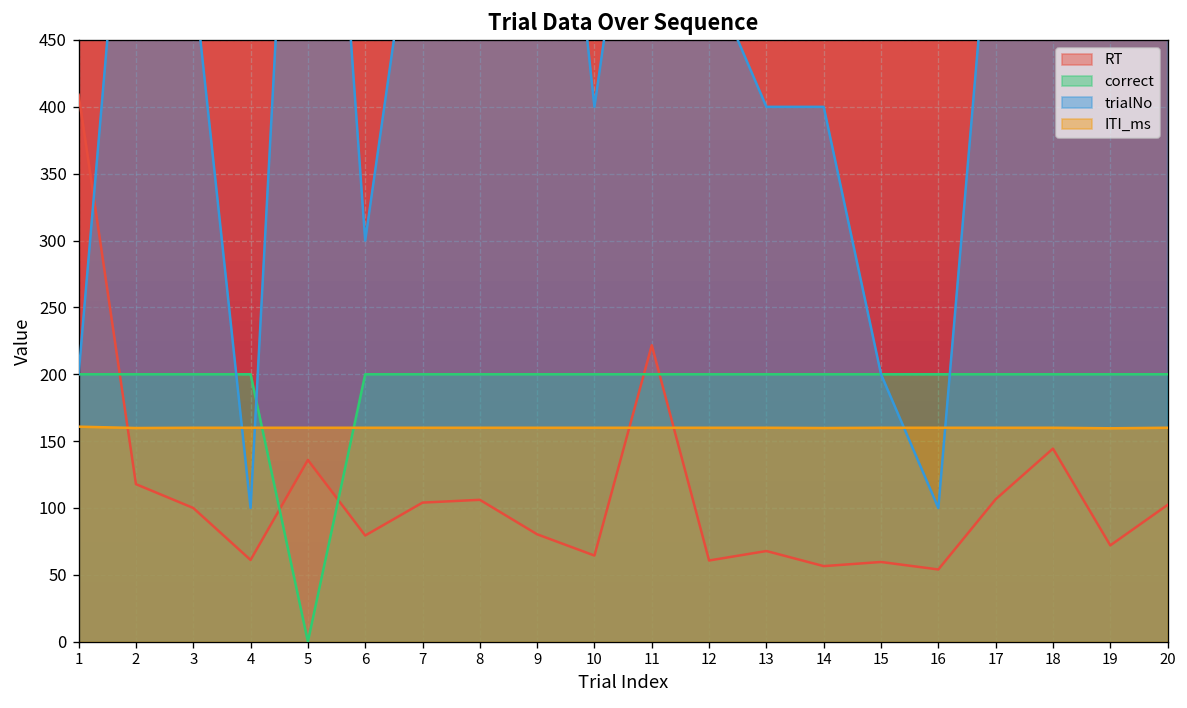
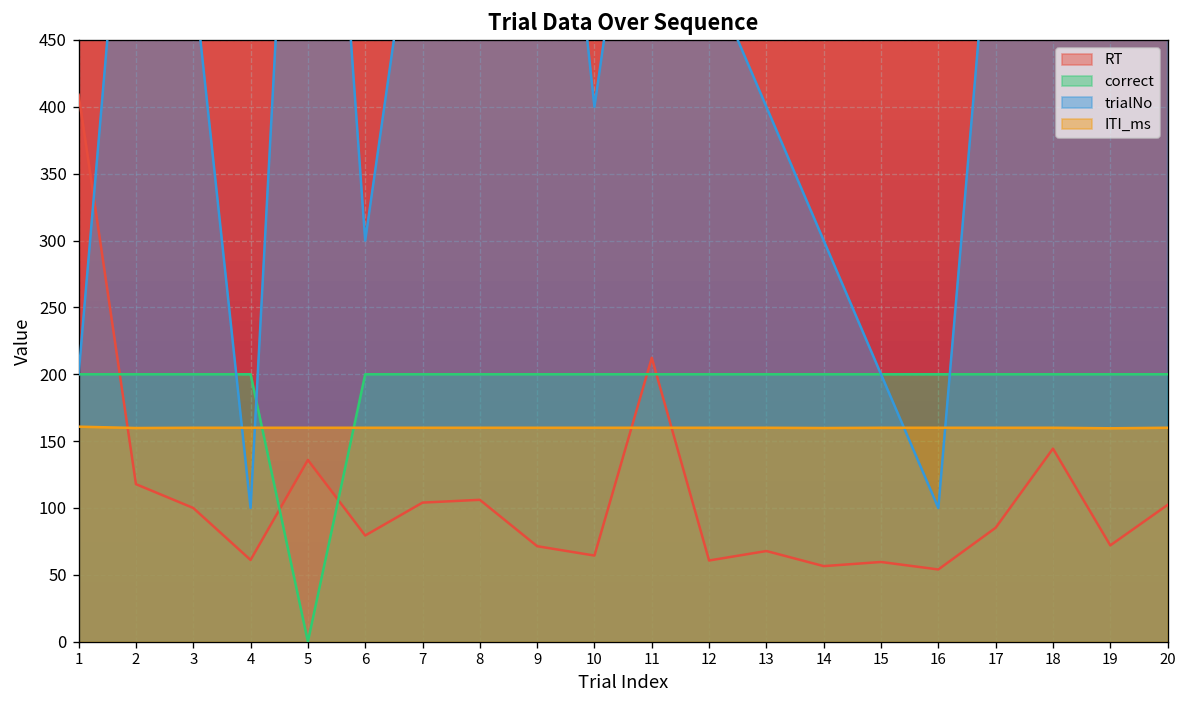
RT, 9: 80 -> 71
RT, 11: 222 -> 212
trialNo, 14: 400 -> 300
RT, 17: 107 -> 85
